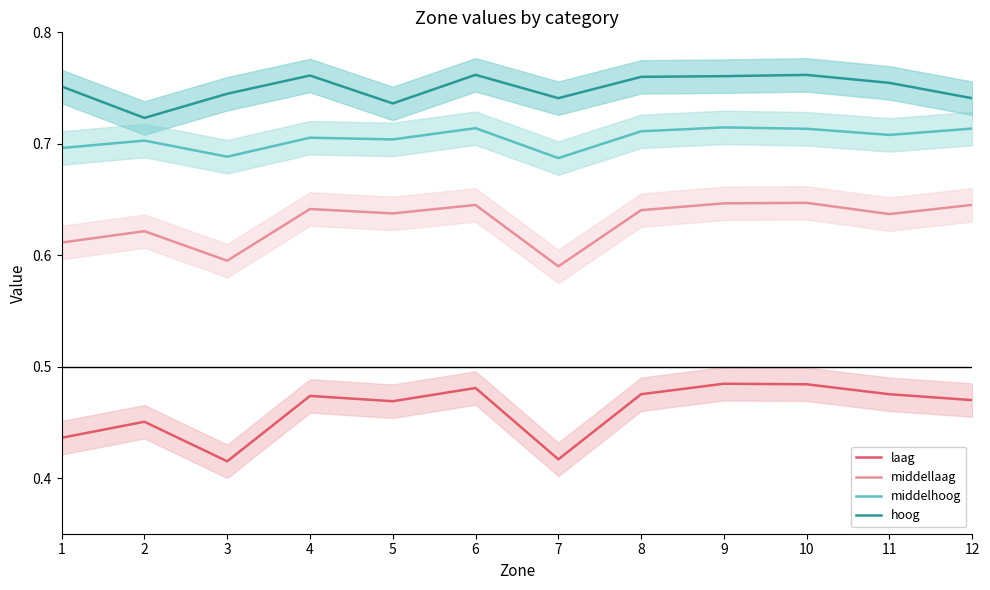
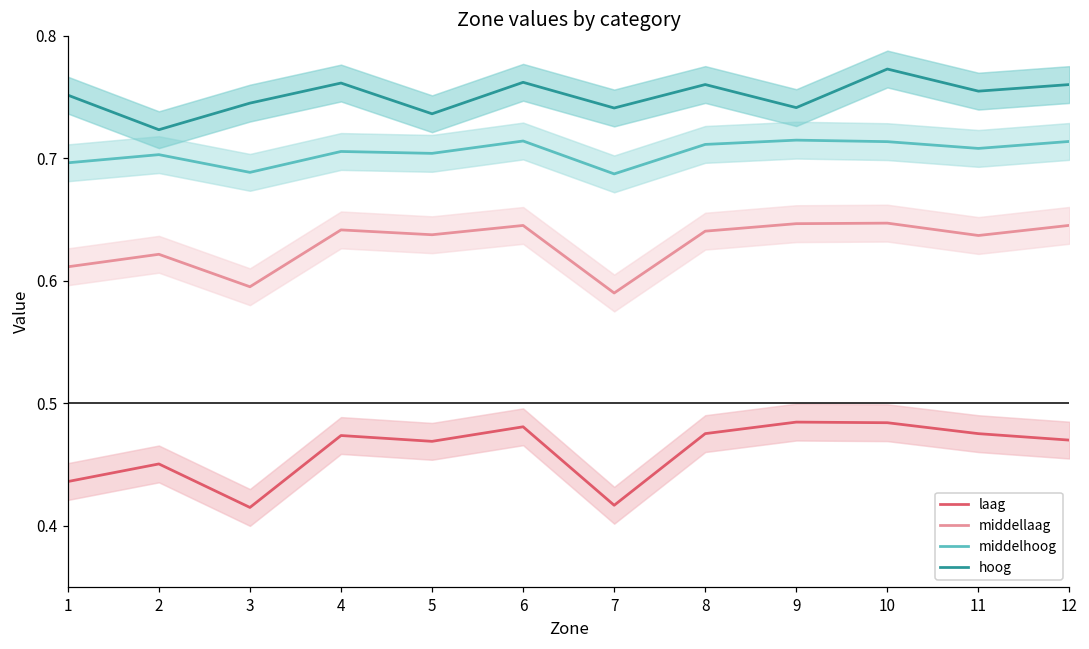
hoog, 9: 0.761 -> 0.741
hoog, 10: 0.762 -> 0.773
hoog, 12: 0.741 -> 0.760
